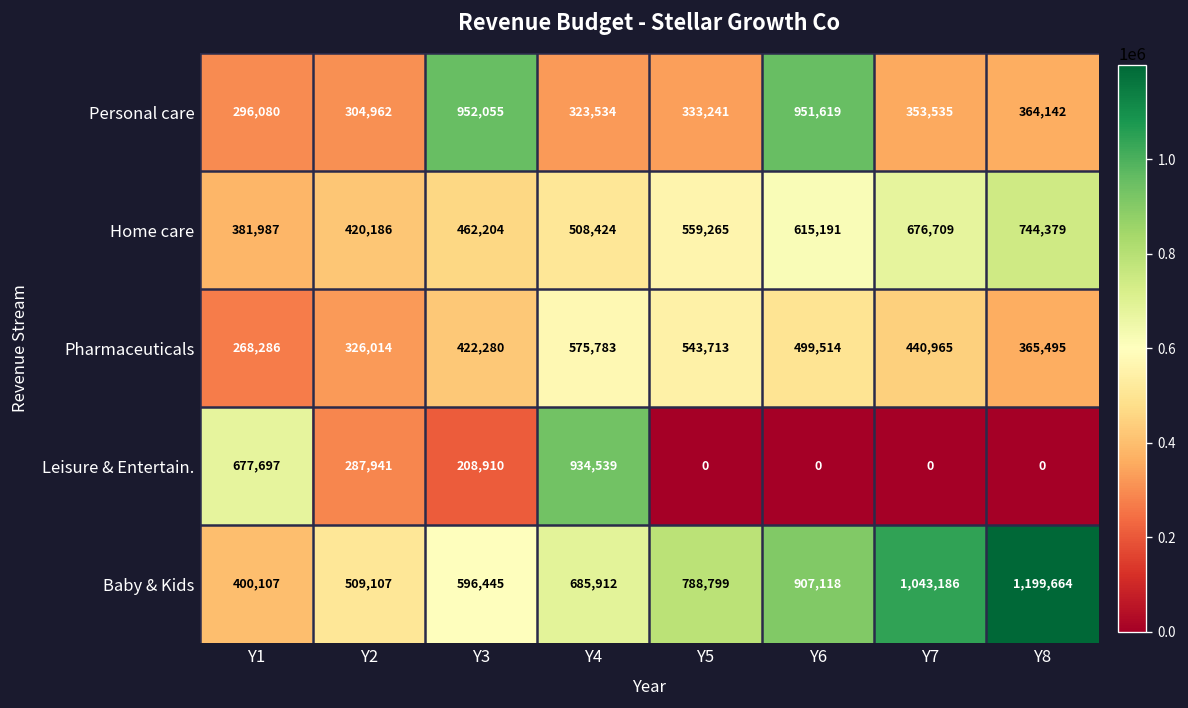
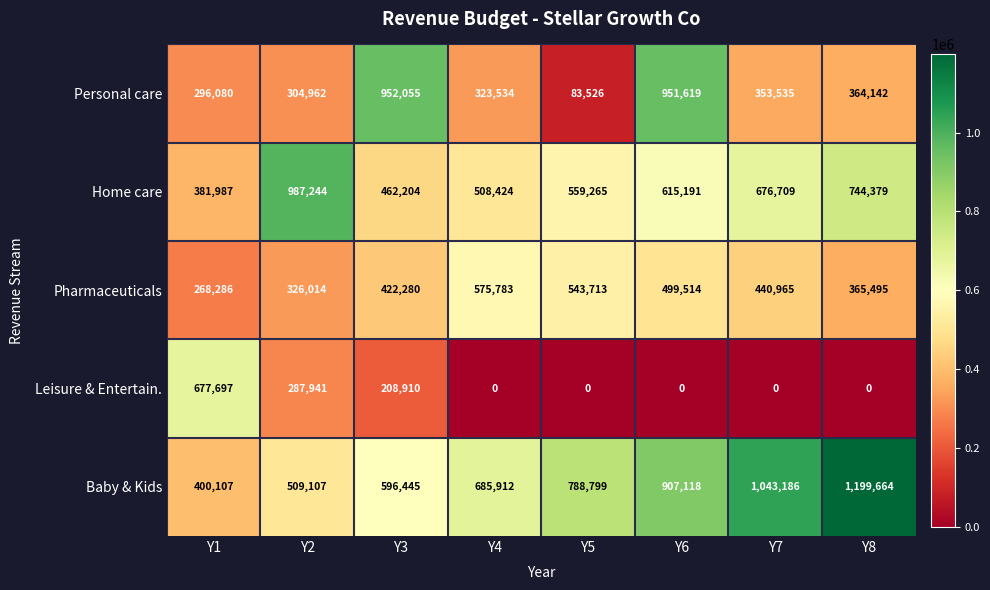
Personal care, Y5: 333,241 -> 83,526
Home care, Y2: 420,186 -> 987,244
Leisure & Entertain., Y4: 934,539 -> 0
